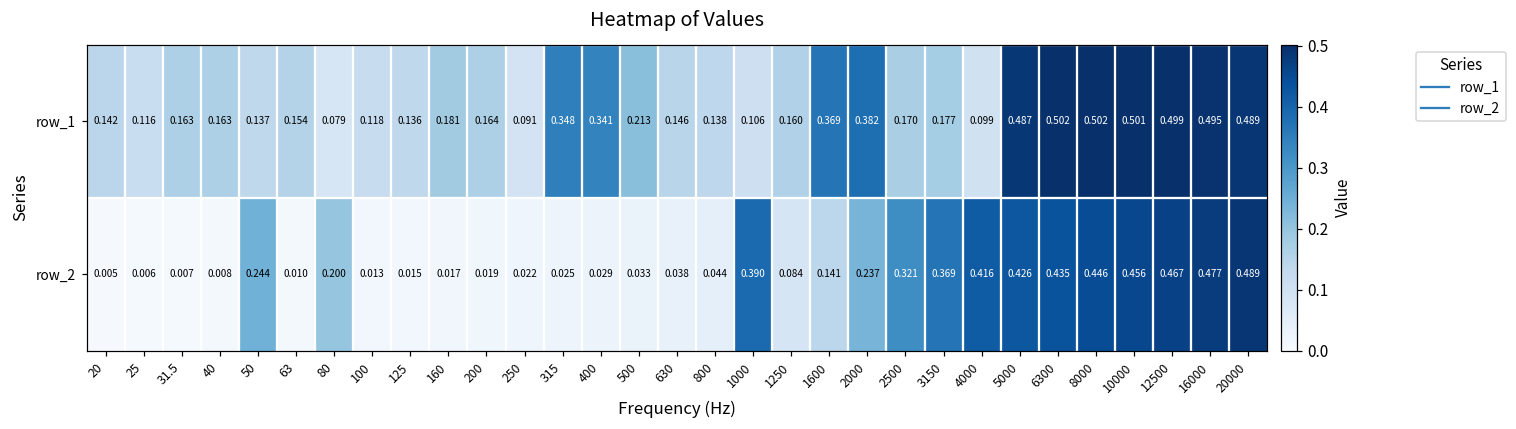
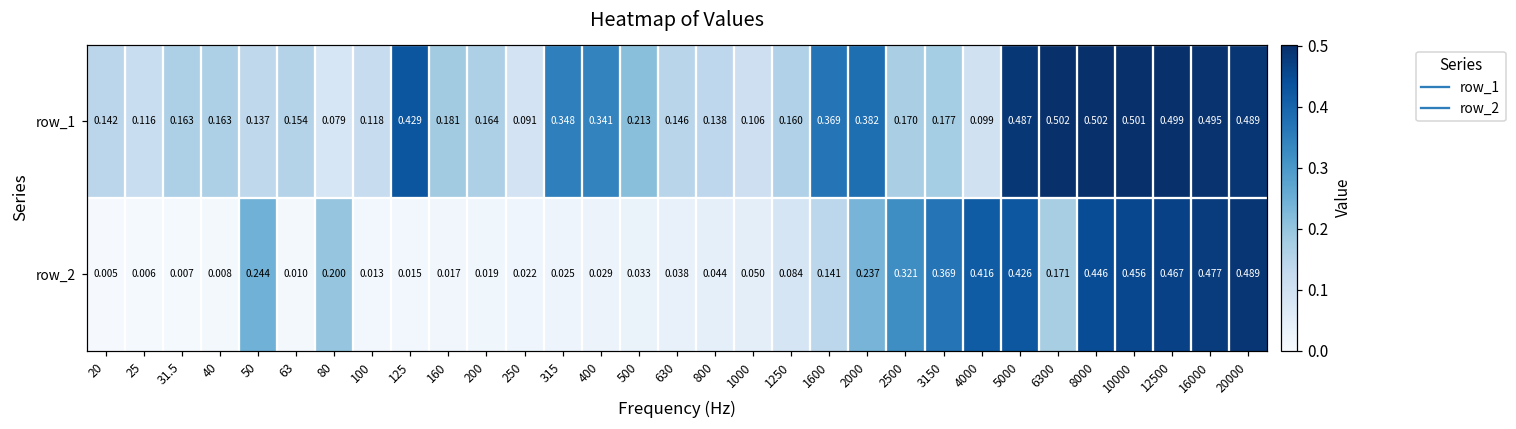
row_1, 125: 0.136 -> 0.429
row_2, 1000: 0.390 -> 0.050
row_2, 6300: 0.435 -> 0.171
